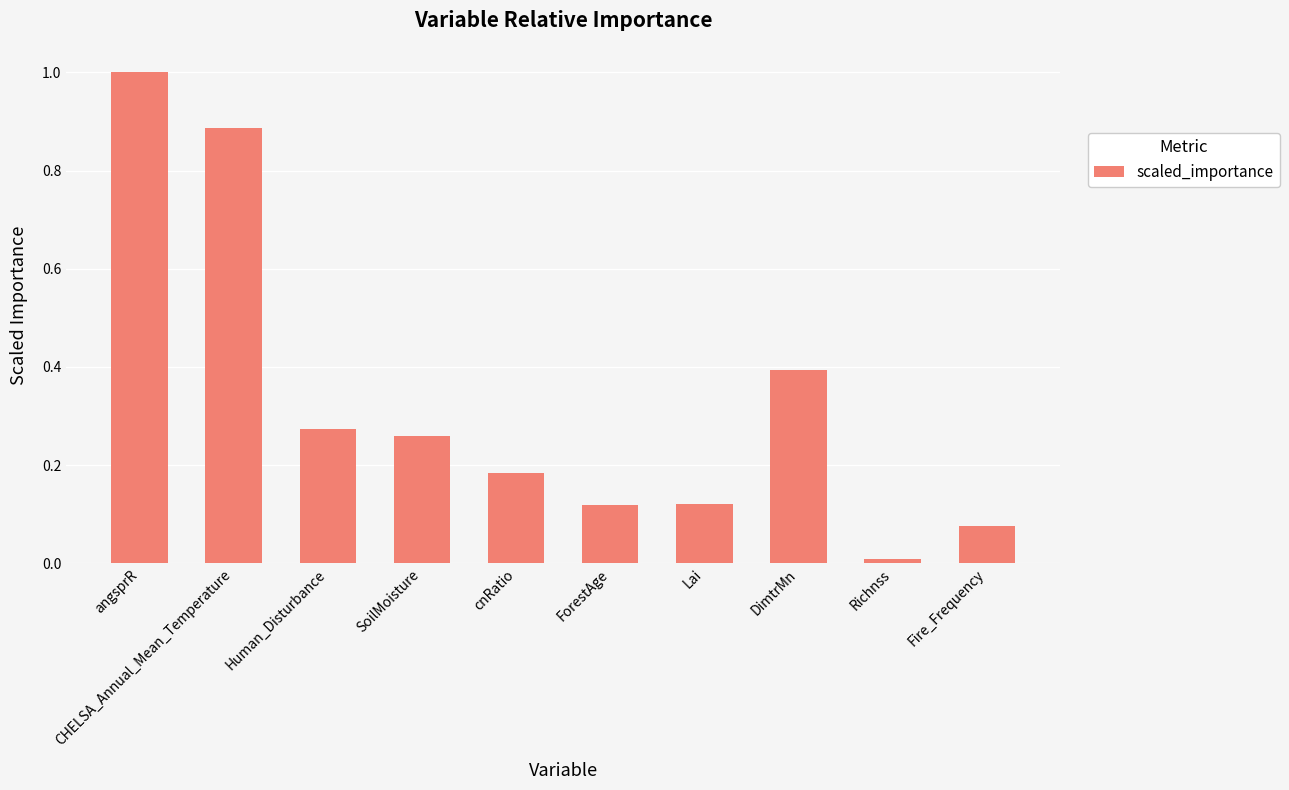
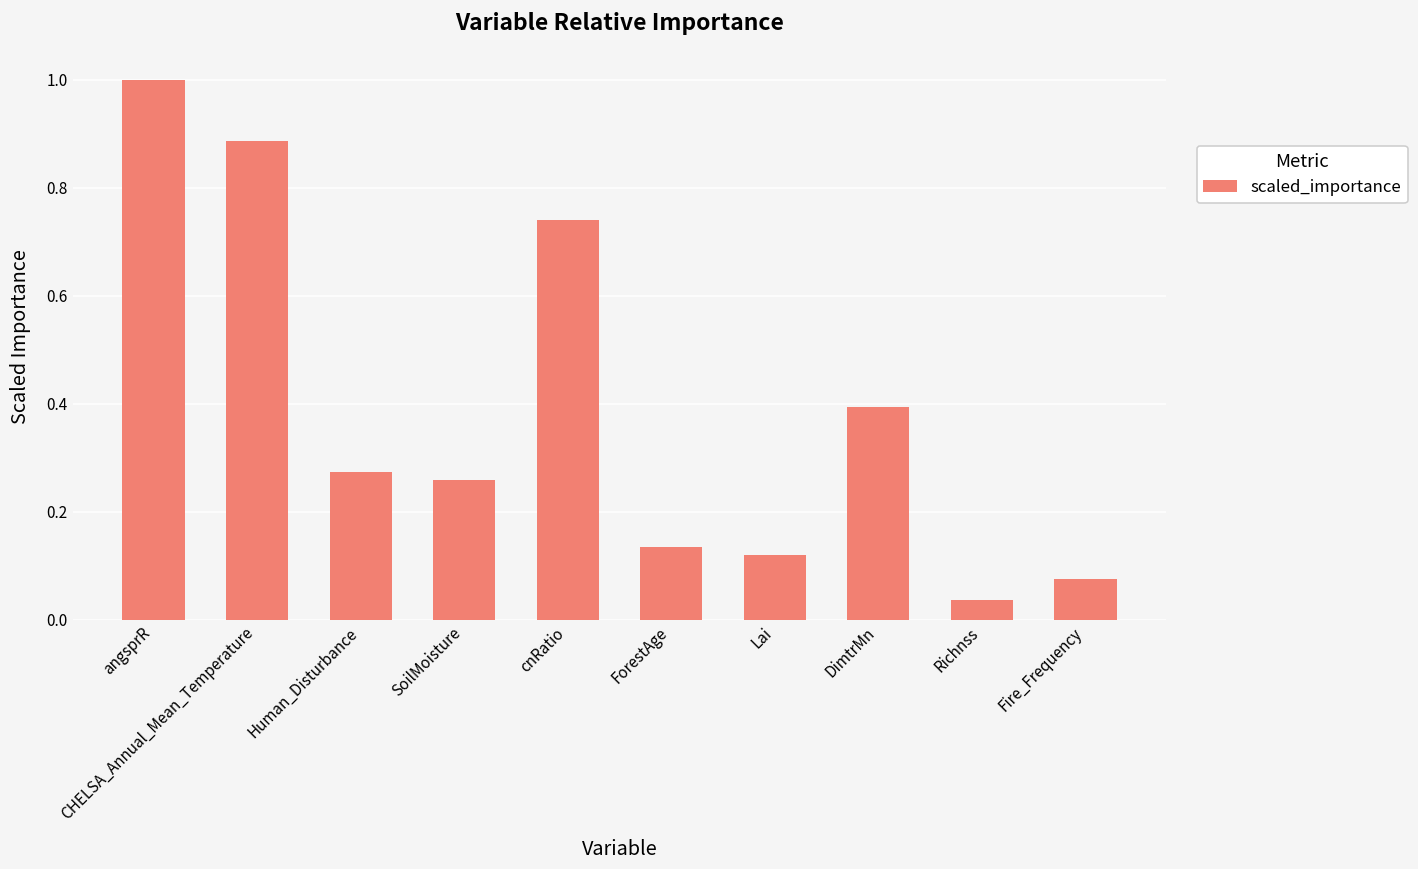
cnRatio: 0.18 -> 0.74
ForestAge: 0.12 -> 0.14
Richnss: 0.01 -> 0.04
